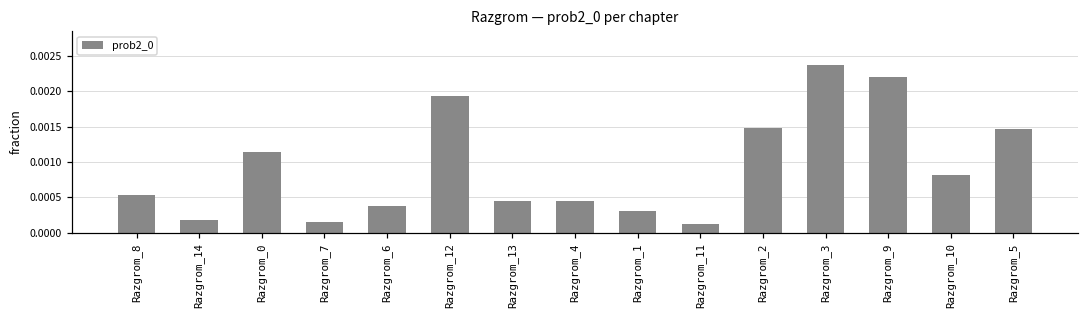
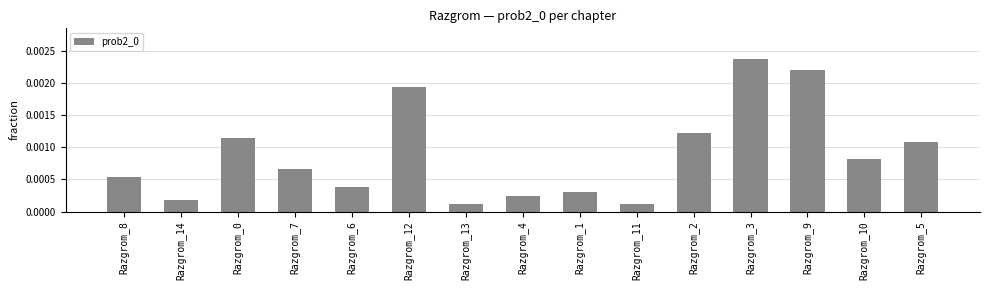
Razgrom_7: 0.0001 -> 0.0007
Razgrom_13: 0.0004 -> 0.0001
Razgrom_4: 0.0004 -> 0.0002
Razgrom_2: 0.0015 -> 0.0012
Razgrom_5: 0.0015 -> 0.0011
